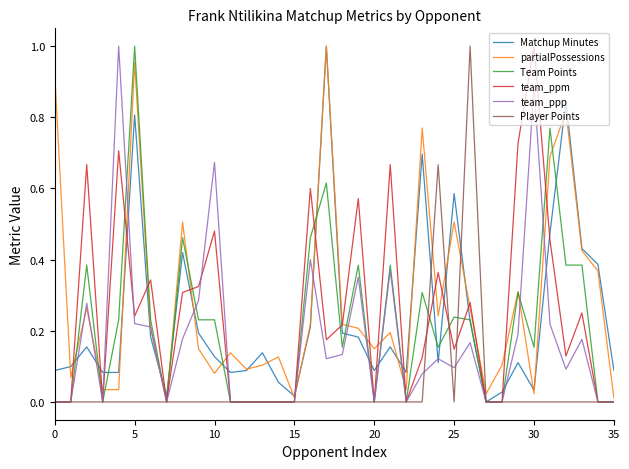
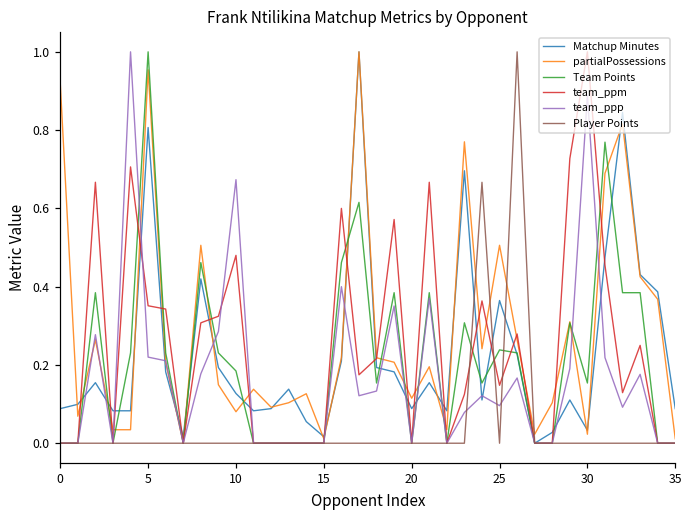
team_ppm, 5: 0.24 -> 0.35
Team Points, 10: 0.23 -> 0.18
partialPossessions, 20: 0.15 -> 0.11
Matchup Minutes, 25: 0.59 -> 0.36
